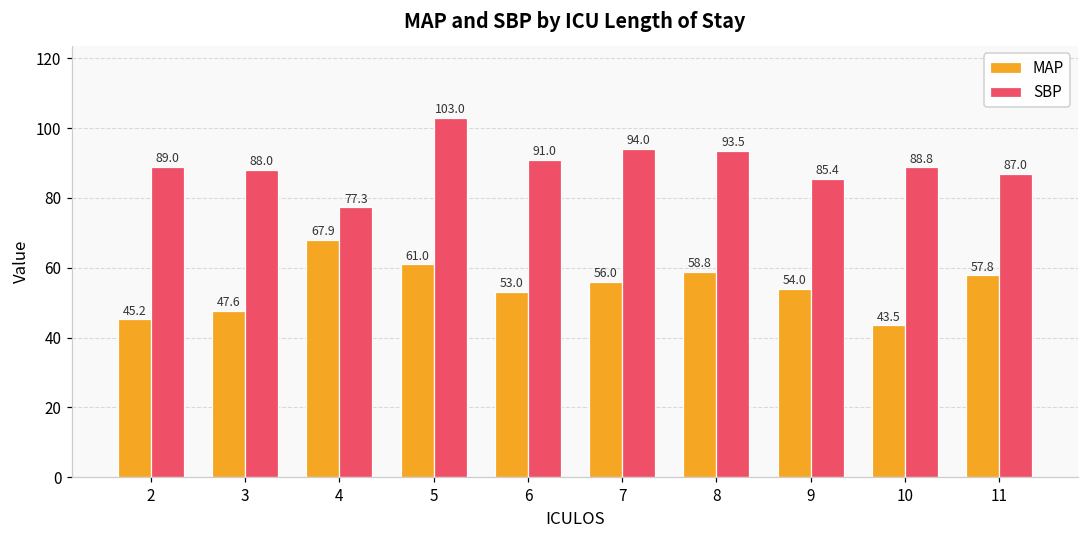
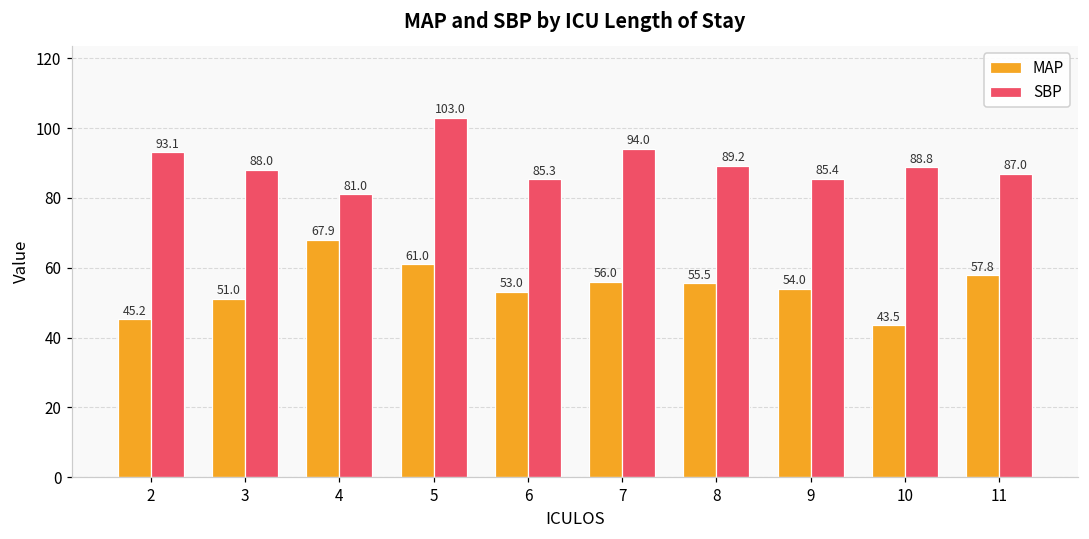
SBP, 2: 89.0 -> 93.1
MAP, 3: 47.6 -> 51.0
SBP, 4: 77.3 -> 81.0
SBP, 6: 91.0 -> 85.3
MAP, 8: 58.8 -> 55.5
SBP, 8: 93.5 -> 89.2
